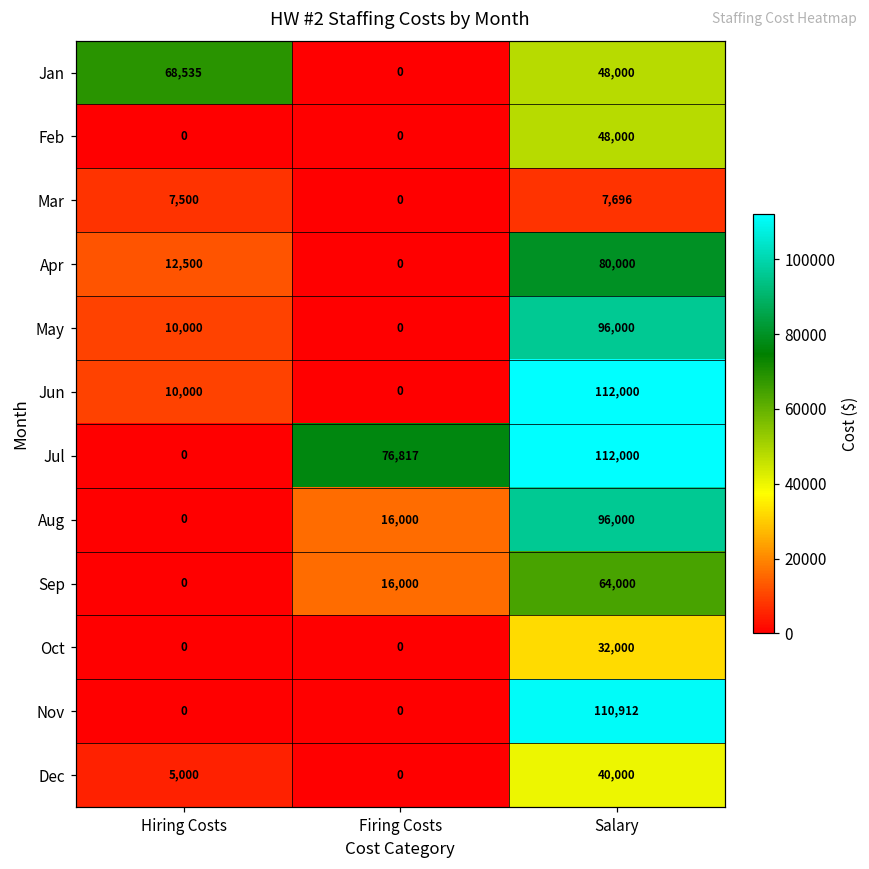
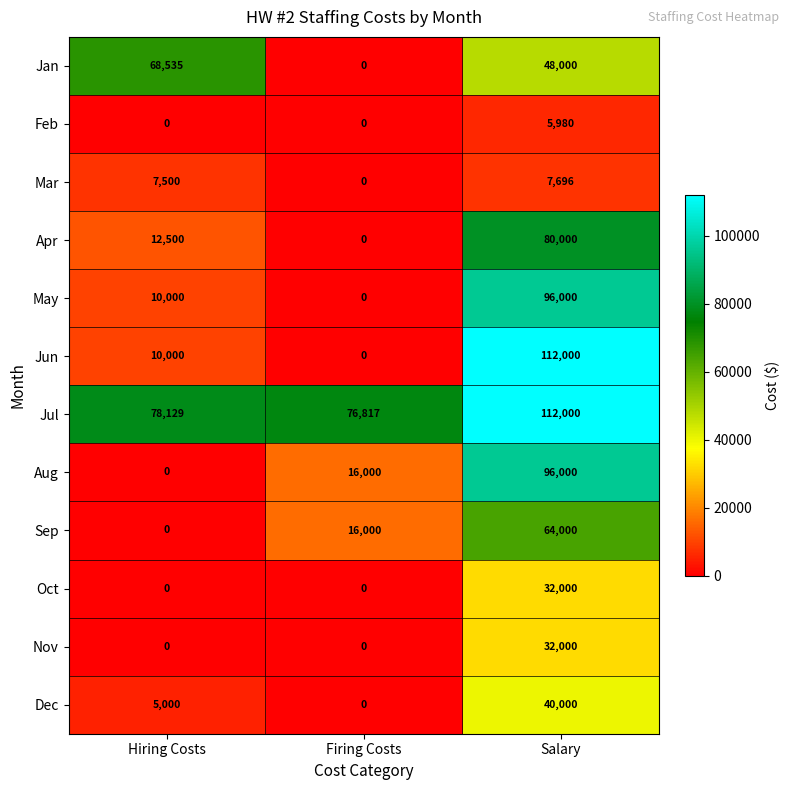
Feb, Salary: 48,000 -> 5,980
Jul, Hiring Costs: 0 -> 78,129
Nov, Salary: 110,912 -> 32,000
